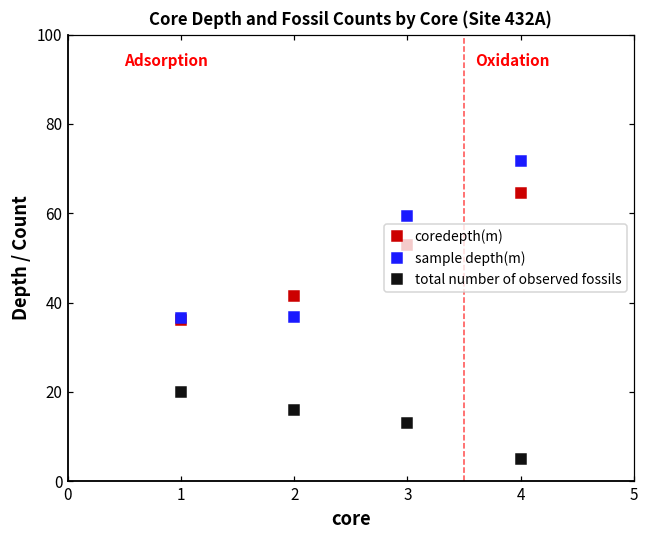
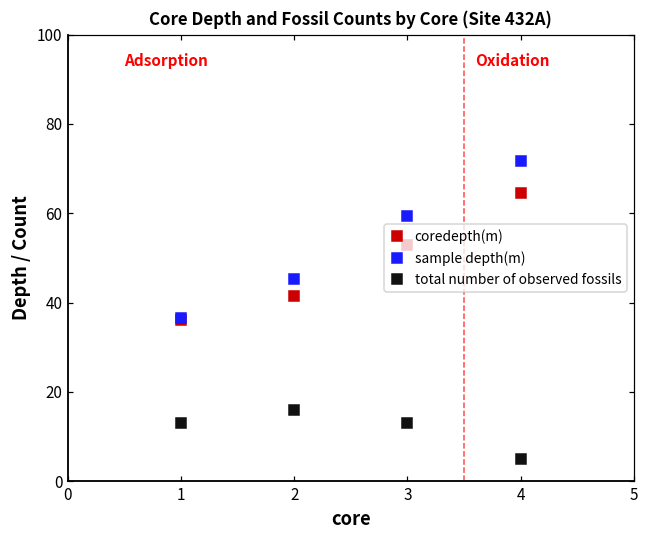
total number of observed fossils, 1: 20 -> 13
sample depth(m), 2: 37 -> 45
